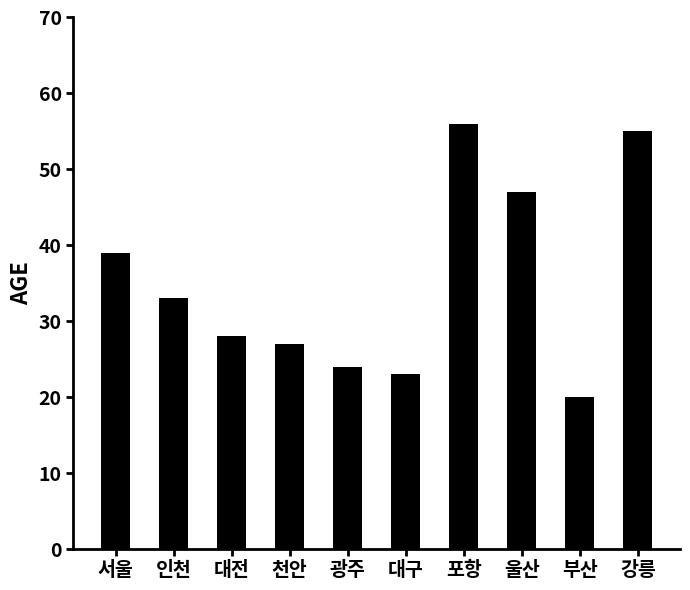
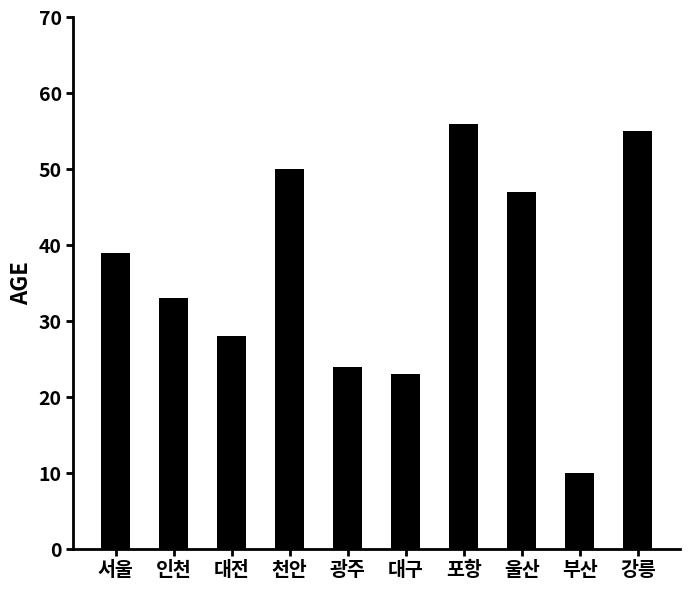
천안: 27 -> 50
부산: 20 -> 10
